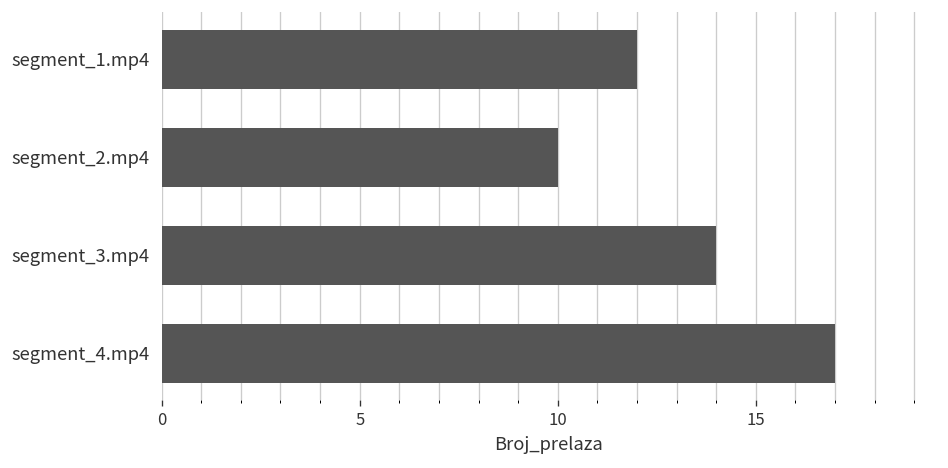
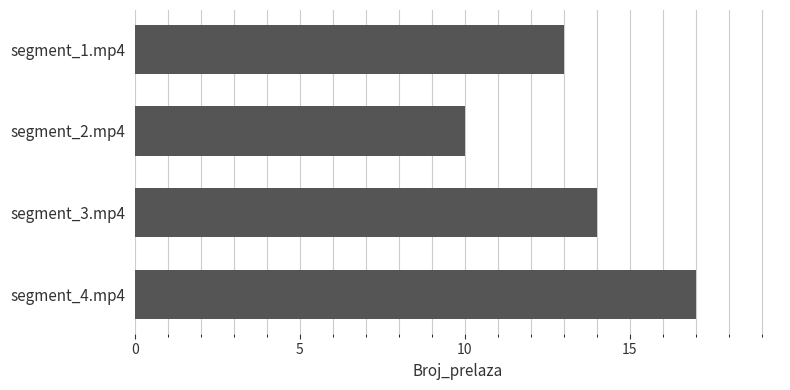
segment_1.mp4: 12 -> 13
